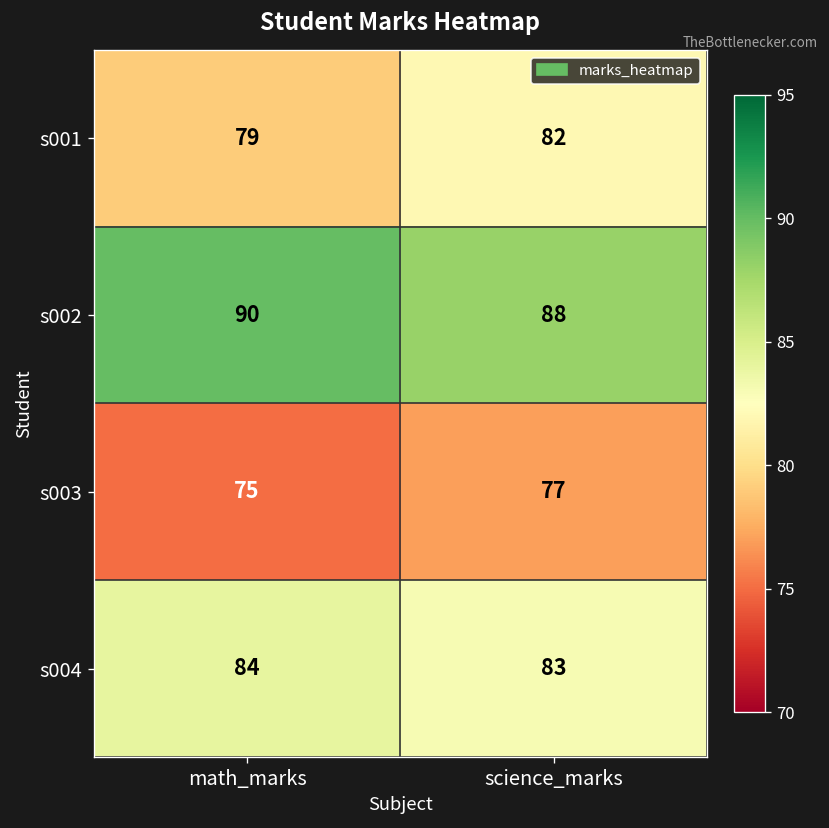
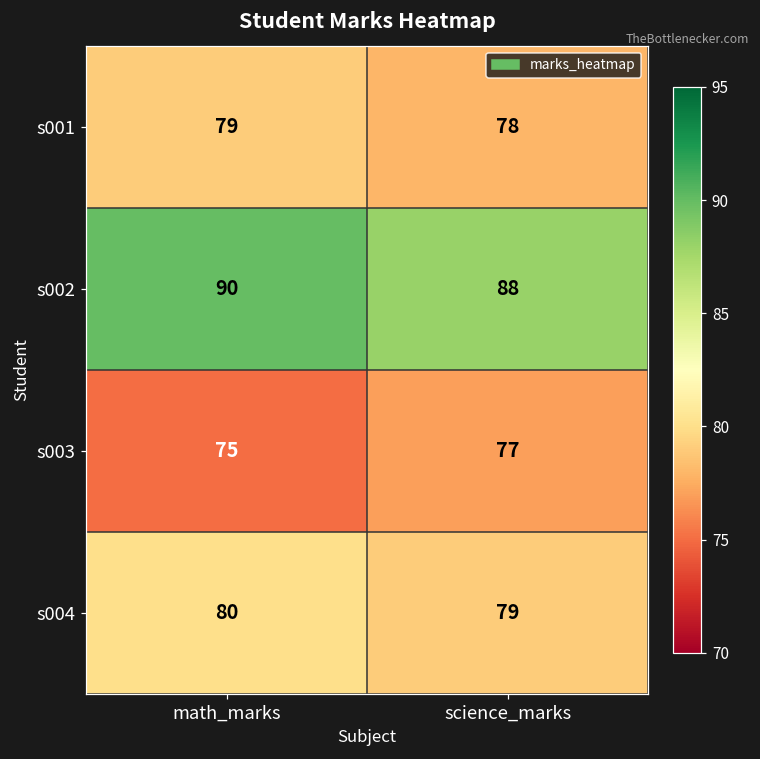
s001, science_marks: 82 -> 78
s004, math_marks: 84 -> 80
s004, science_marks: 83 -> 79
